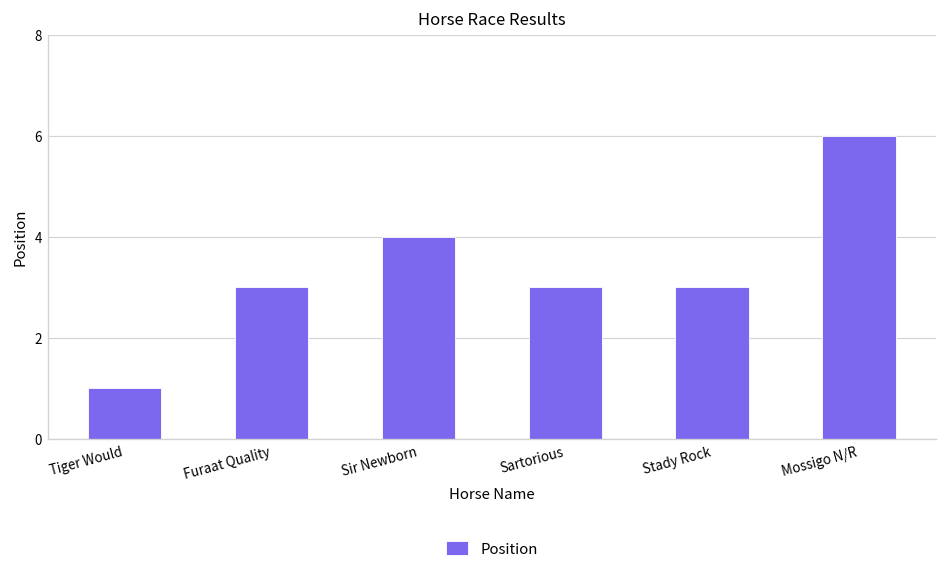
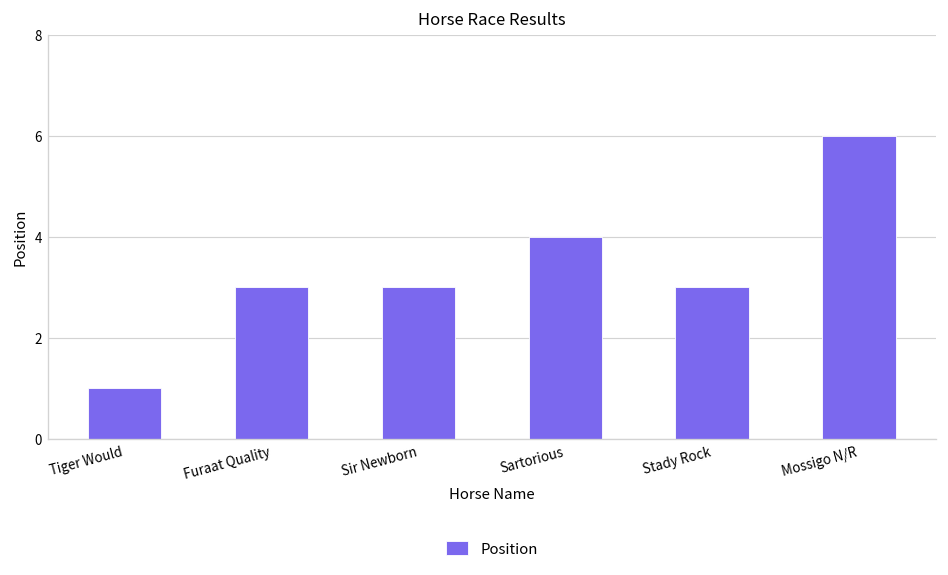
Sir Newborn: 4 -> 3
Sartorious: 3 -> 4
